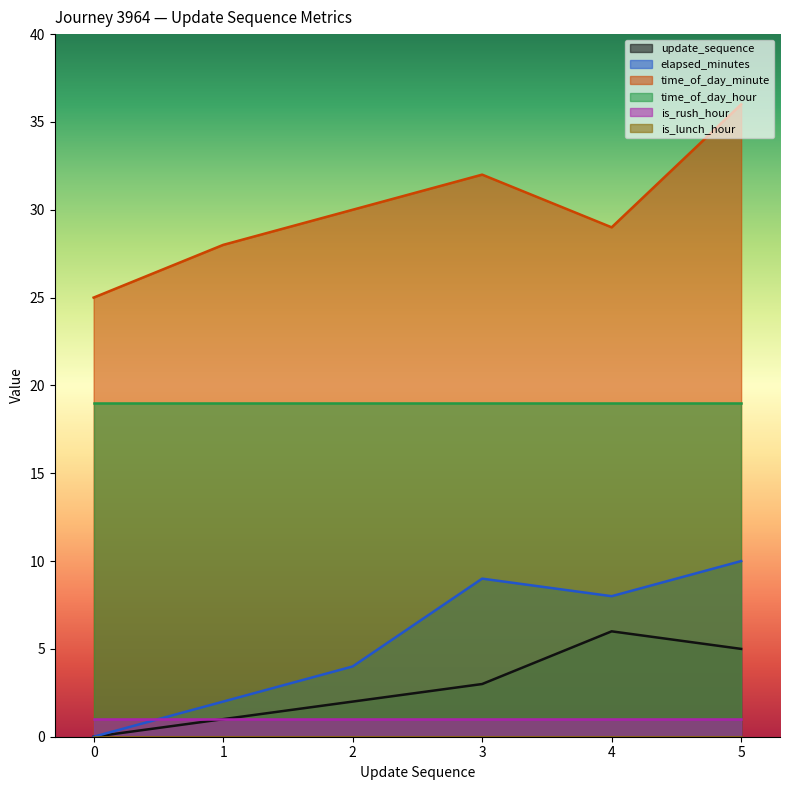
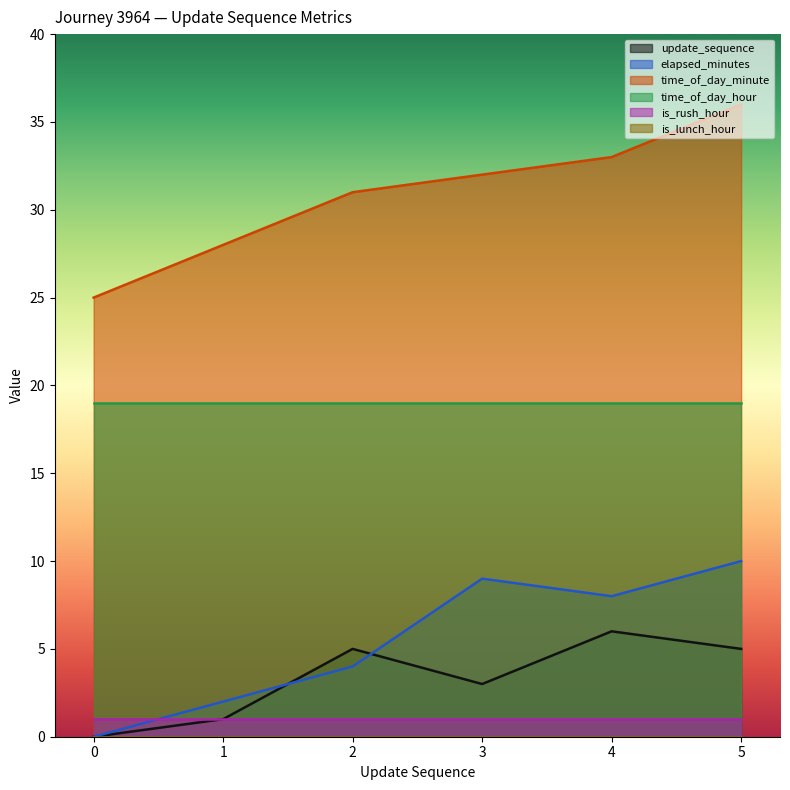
update_sequence, 2: 2 -> 5
time_of_day_minute, 2: 30 -> 31
time_of_day_minute, 4: 29 -> 33
